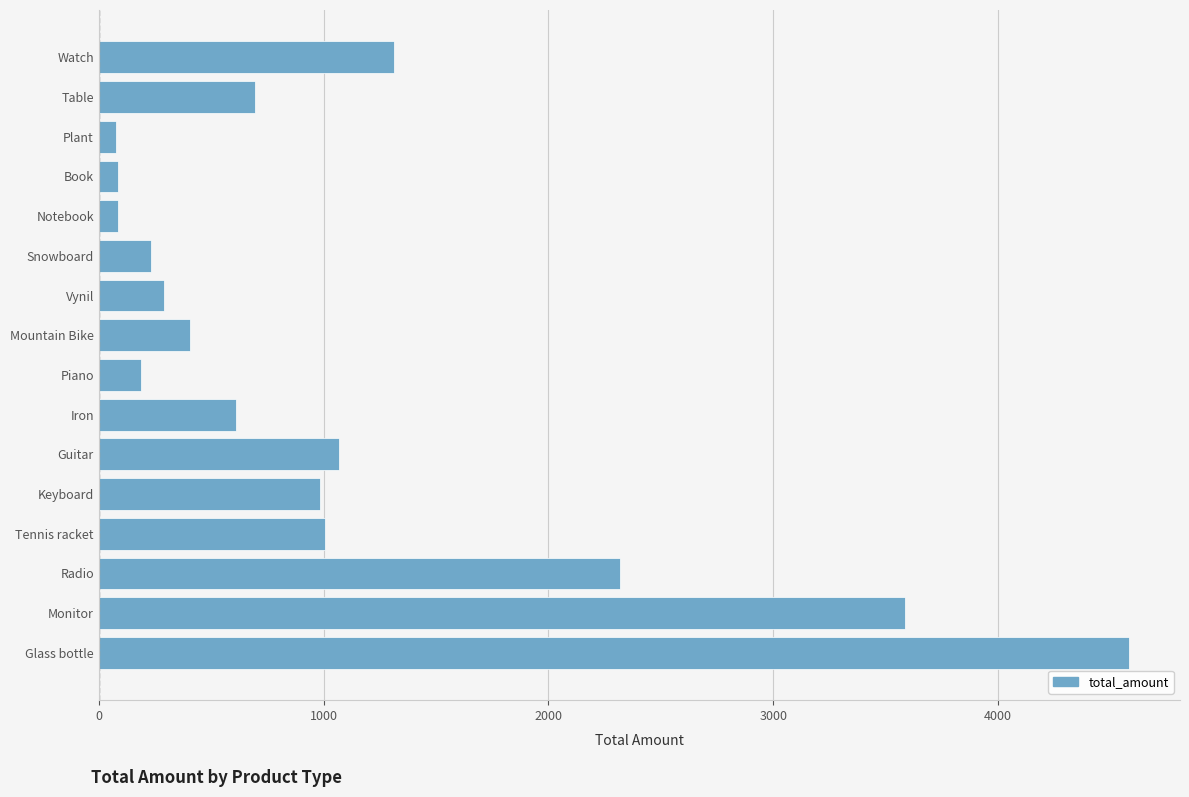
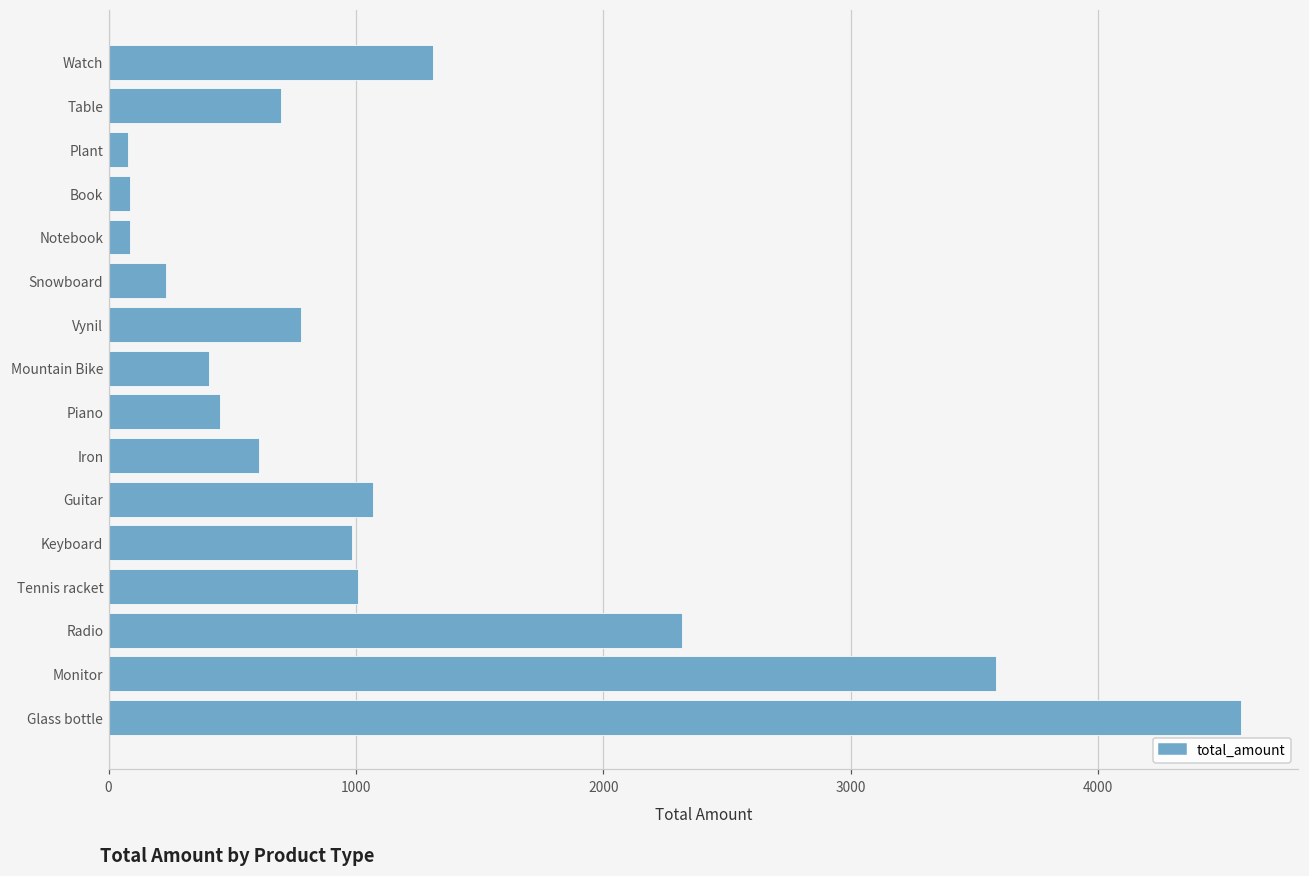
Vynil: 290 -> 780
Piano: 190 -> 450
